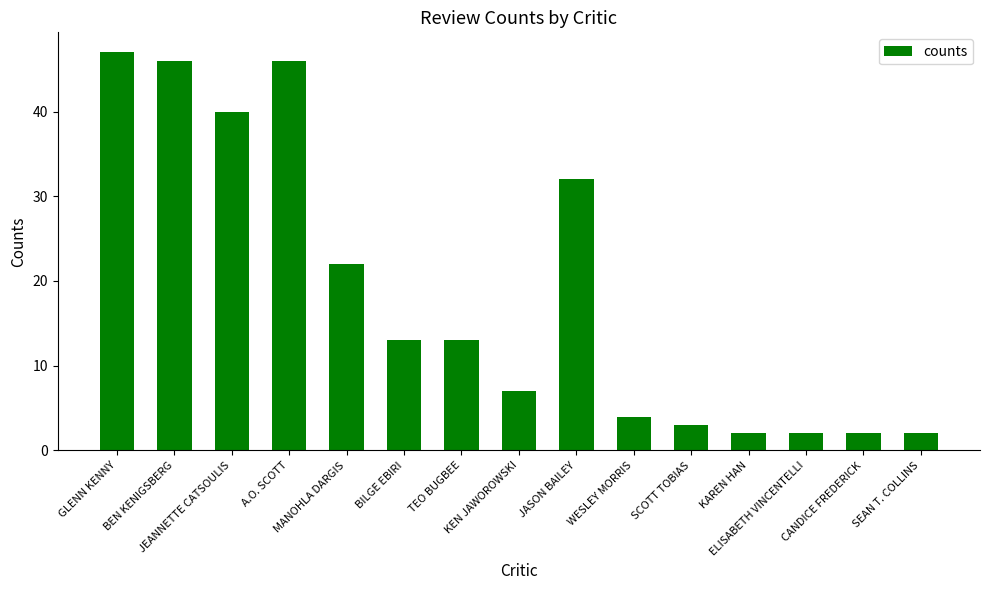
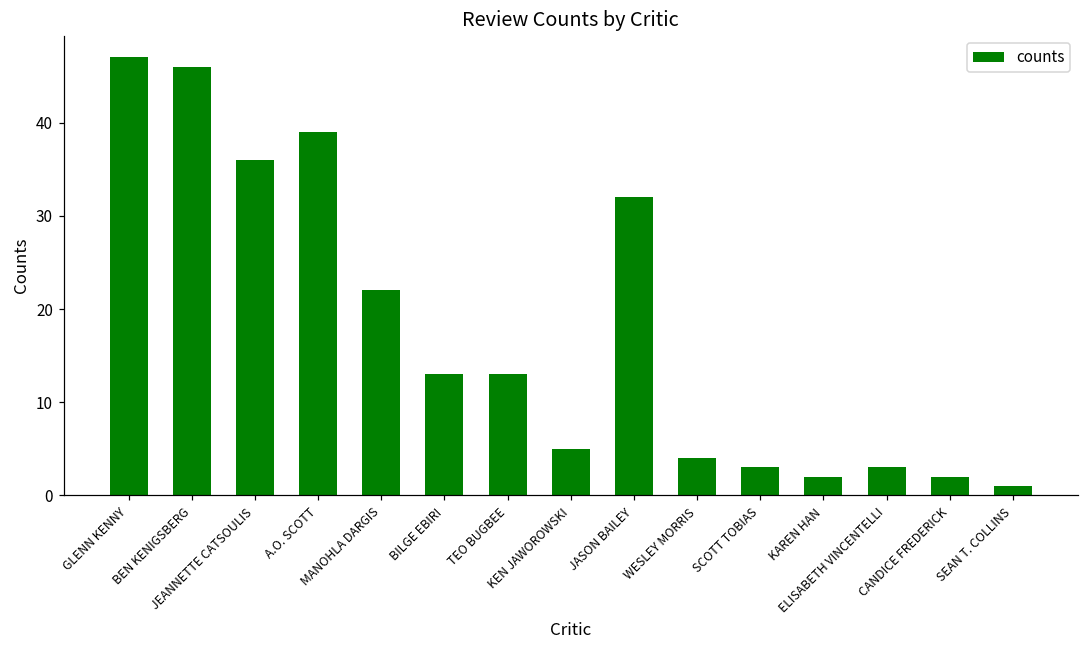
JEANNETTE CATSOULIS: 40 -> 36
A.O. SCOTT: 46 -> 39
KEN JAWOROWSKI: 7 -> 5
ELISABETH VINCENTELLI: 2 -> 3
SEAN T. COLLINS: 2 -> 1
